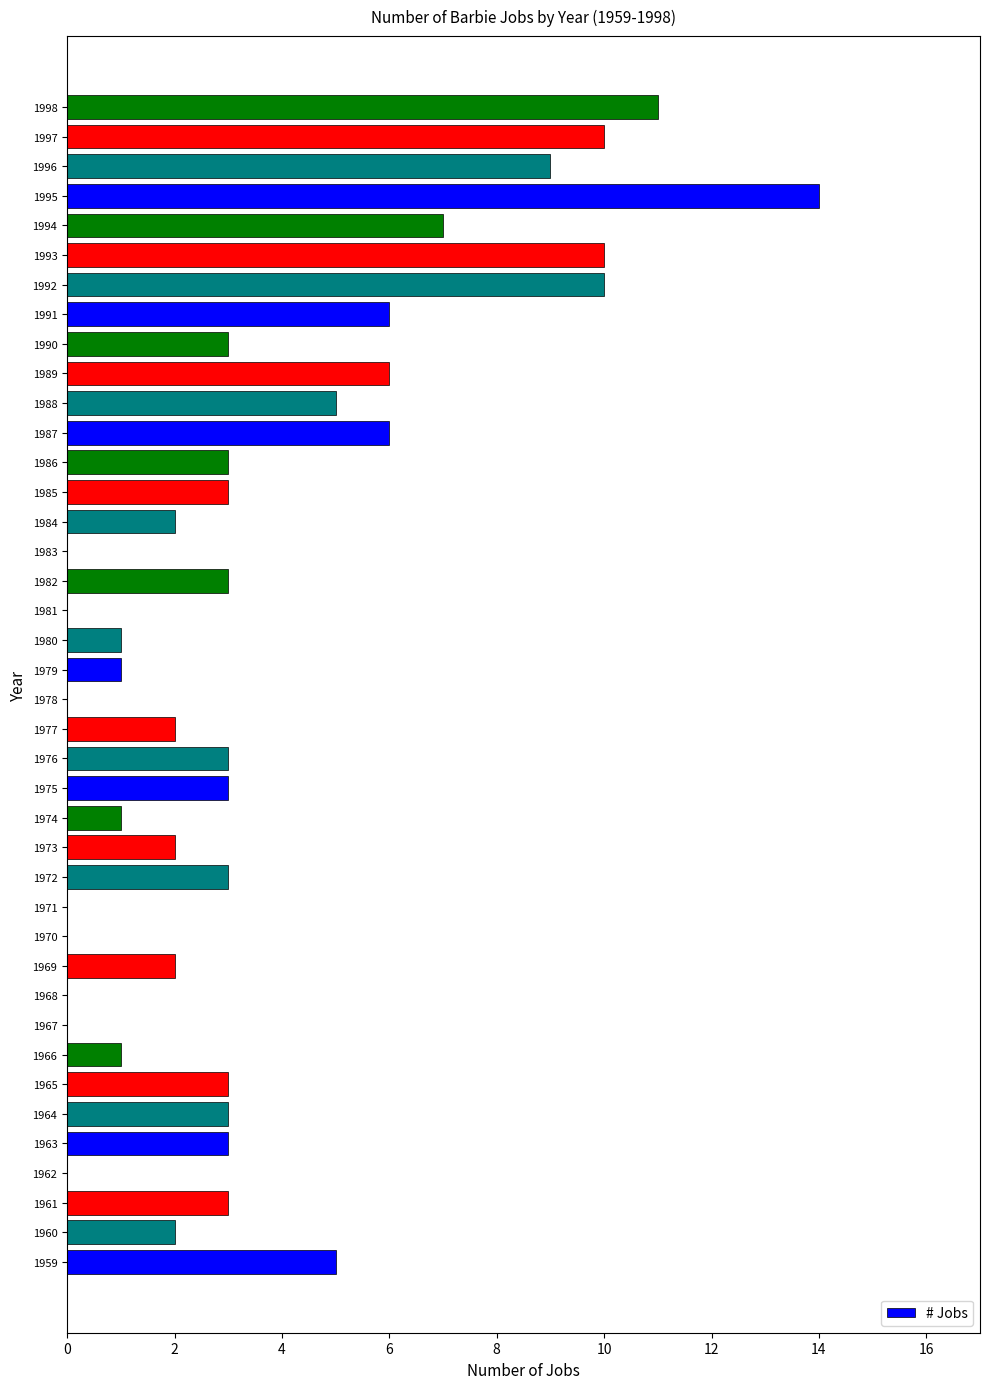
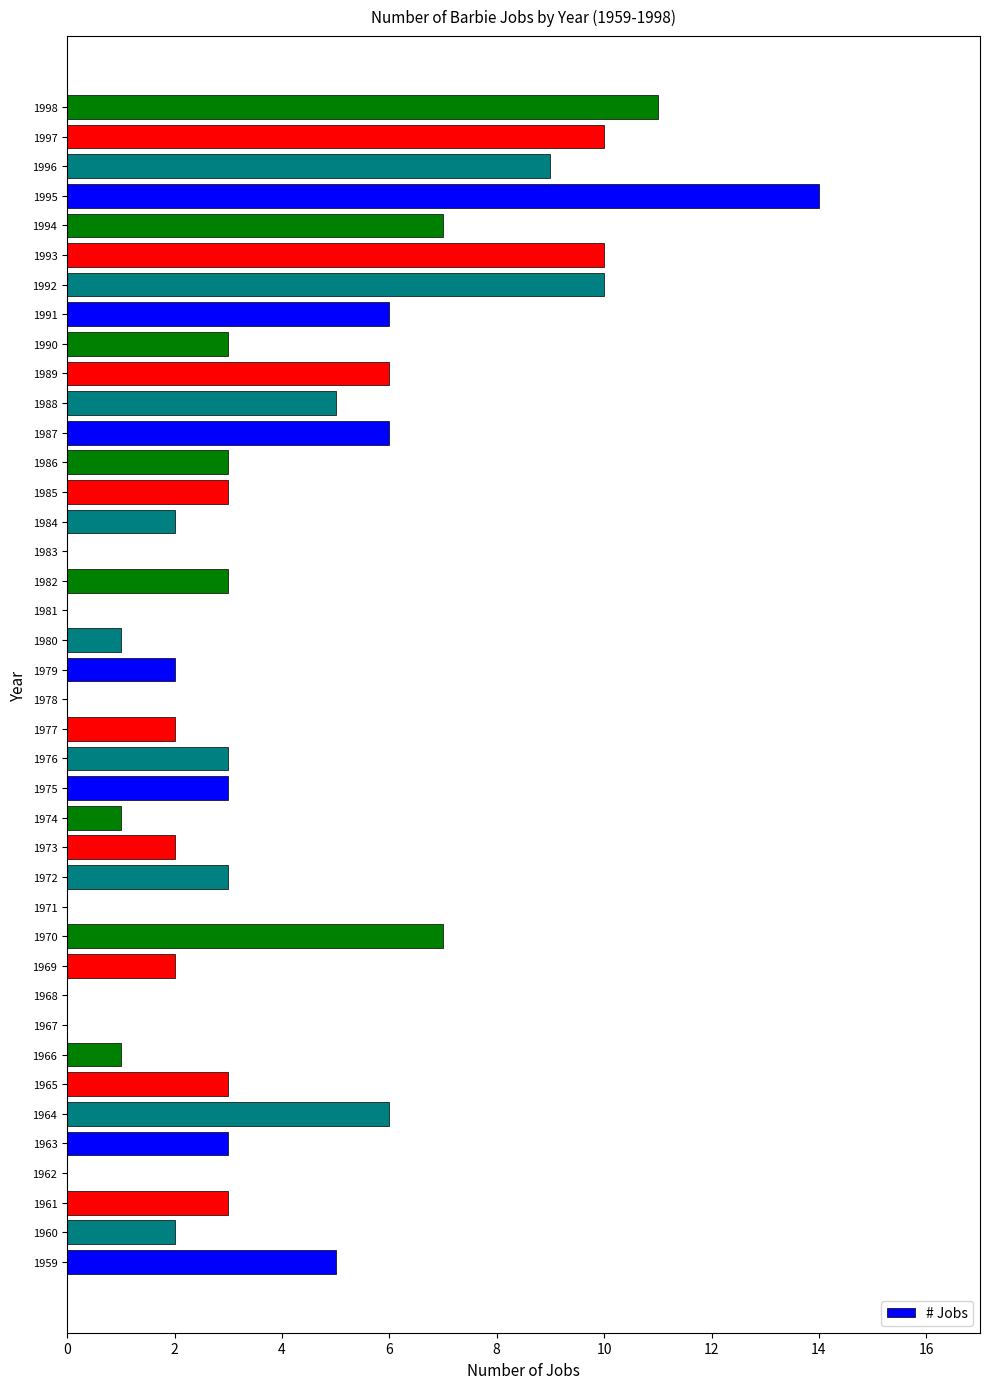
1979: 1 -> 2
1970: 0 -> 7
1964: 3 -> 6
